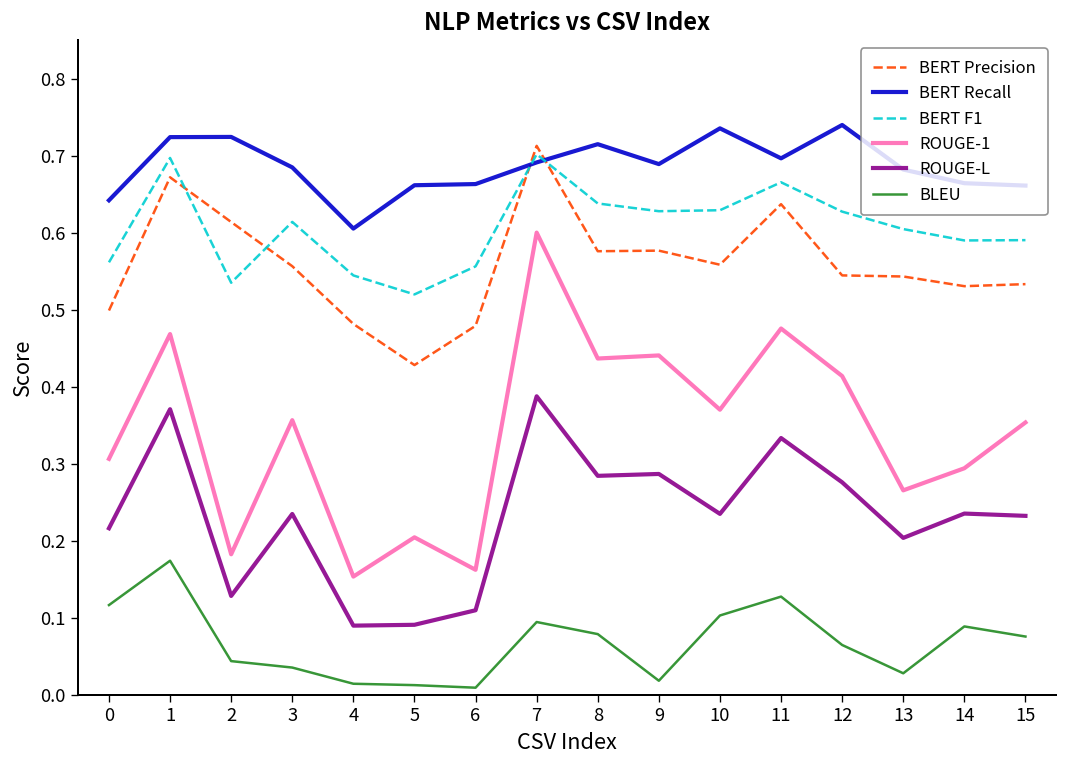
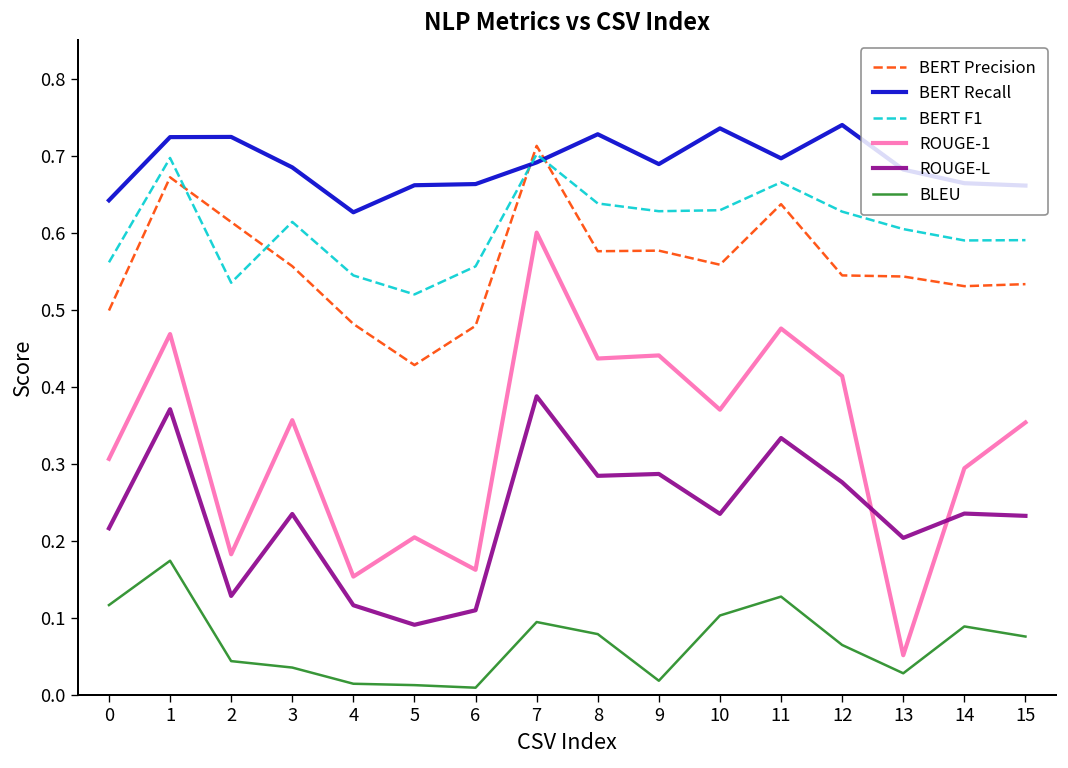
BERT Recall, 4: 0.61 -> 0.63
ROUGE-L, 4: 0.09 -> 0.12
BERT Recall, 8: 0.71 -> 0.73
ROUGE-1, 13: 0.27 -> 0.05
